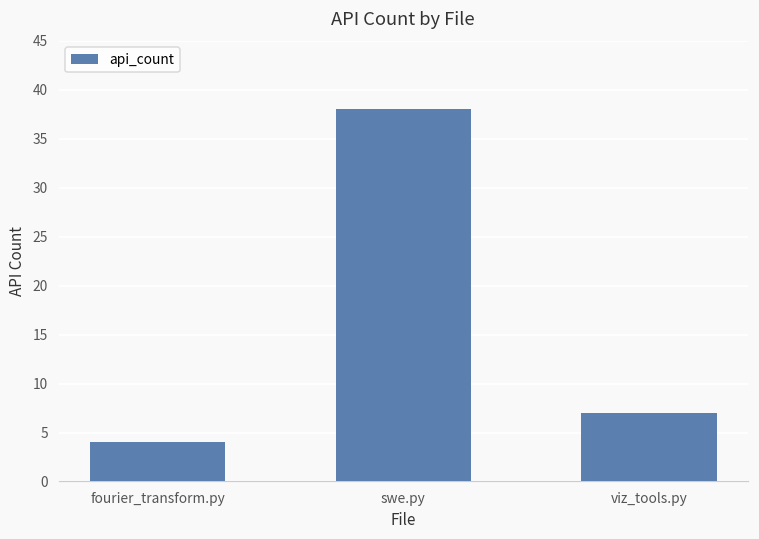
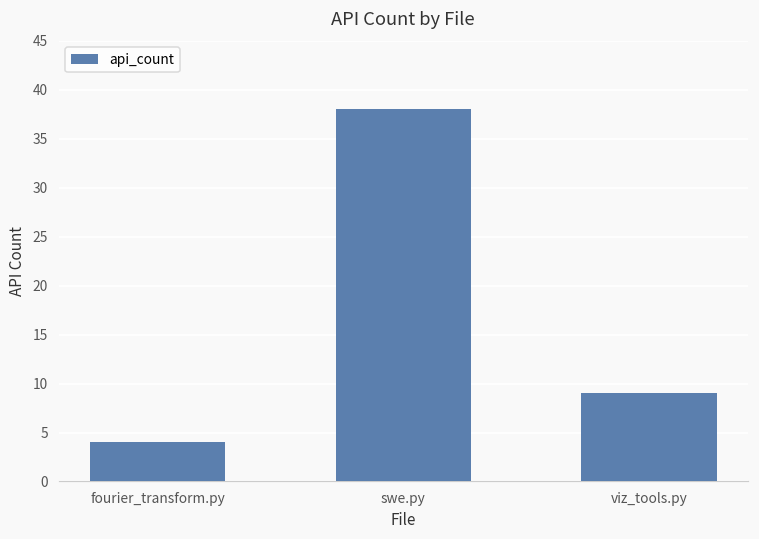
viz_tools.py: 7 -> 9
